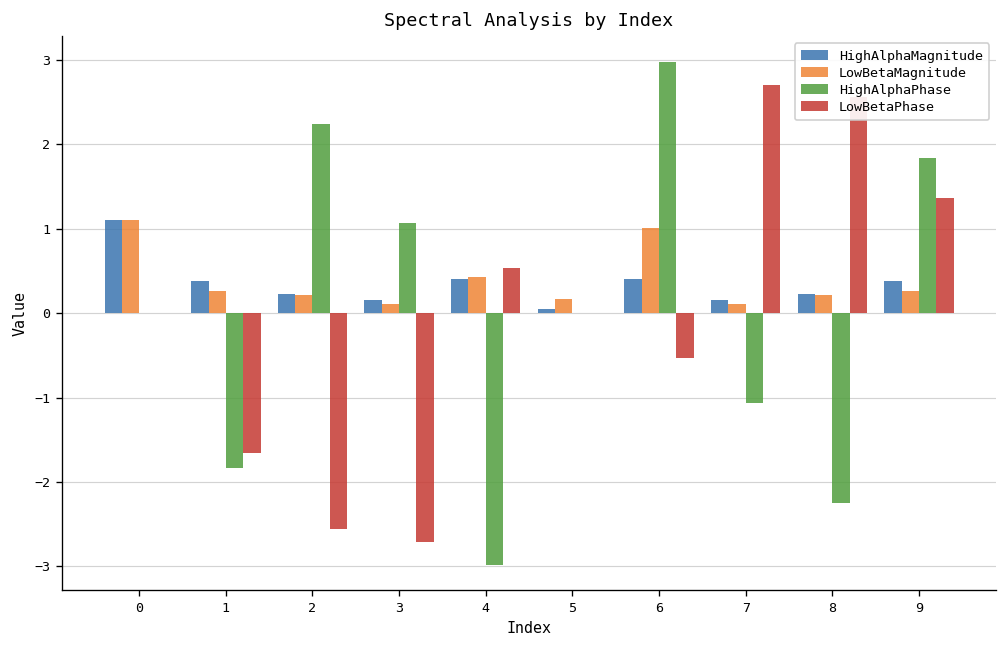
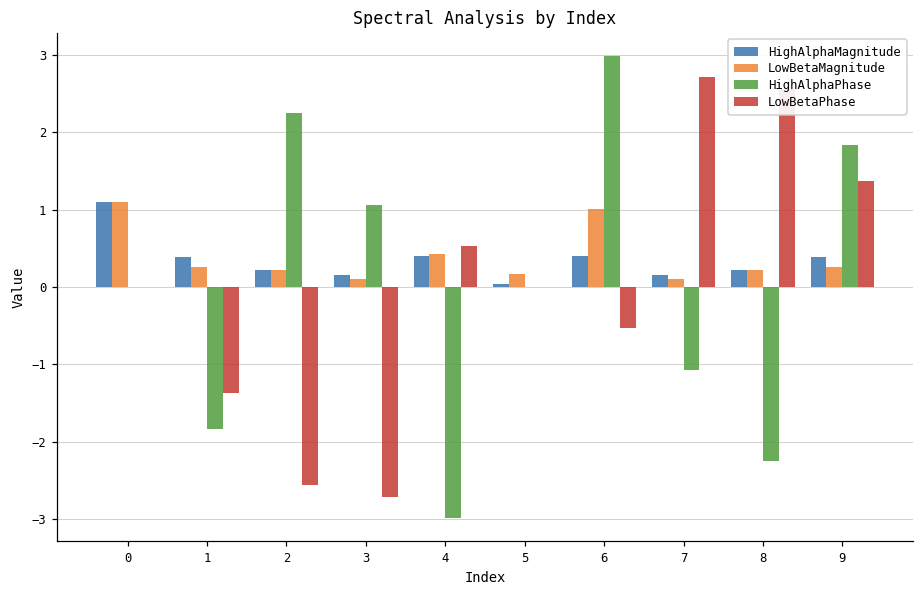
LowBetaPhase, 1: -1.7 -> -1.4
